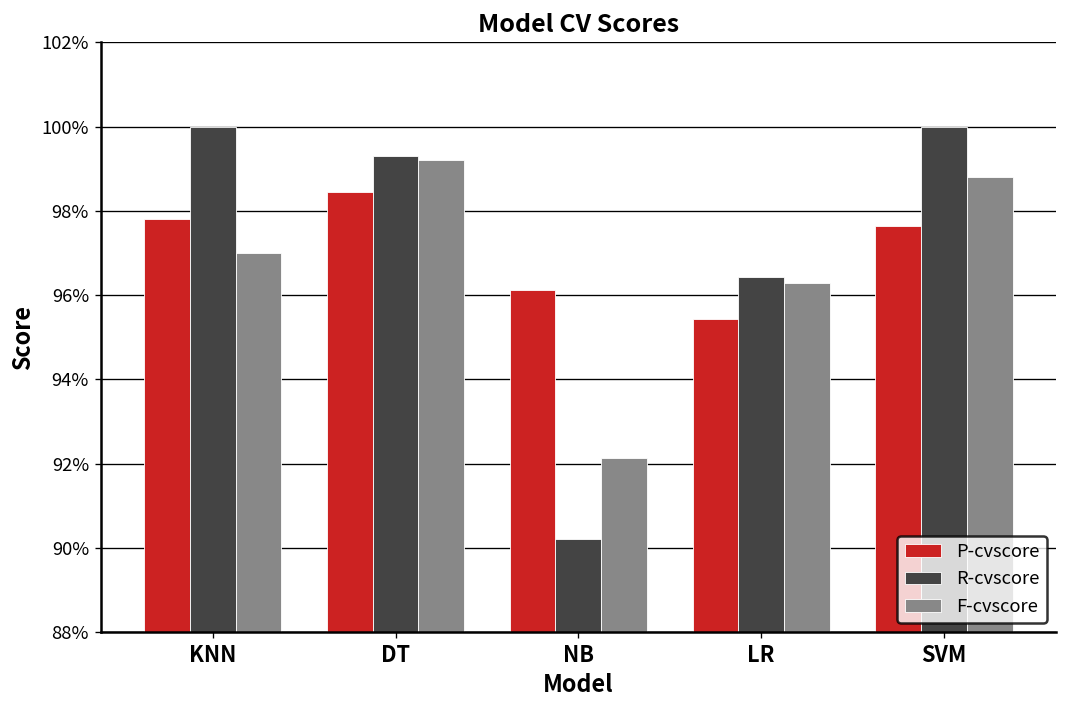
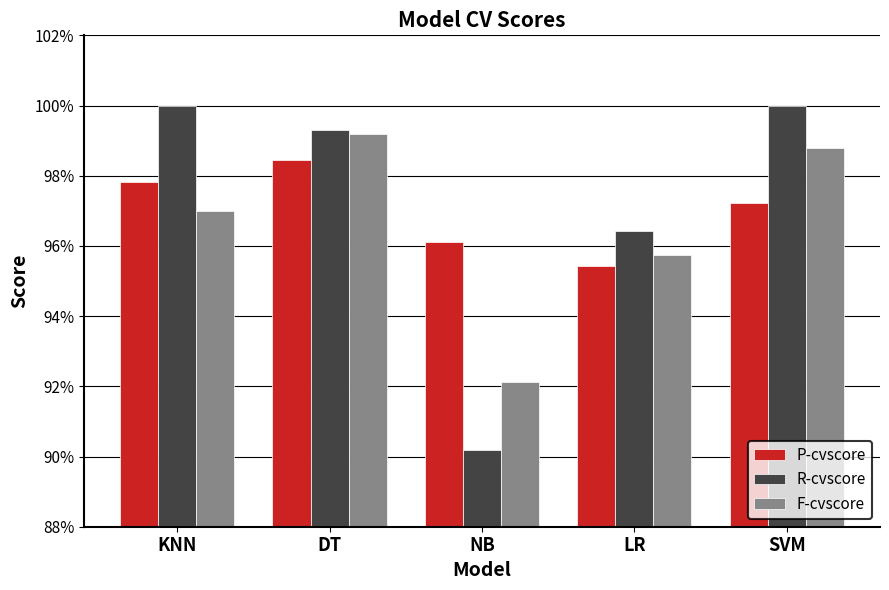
F-cvscore, LR: 96.3% -> 95.7%
P-cvscore, SVM: 97.6% -> 97.2%
